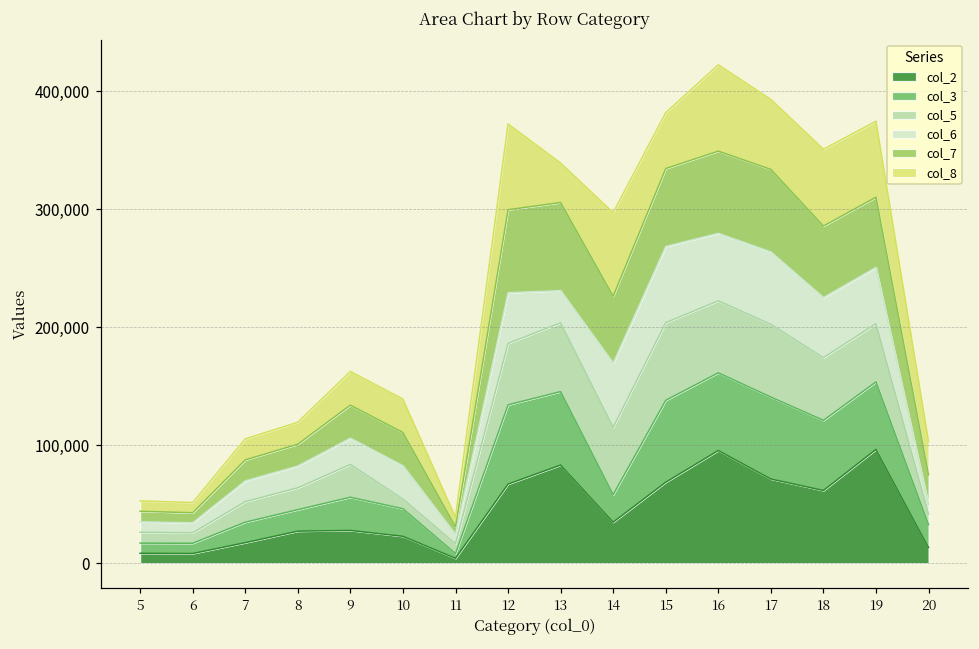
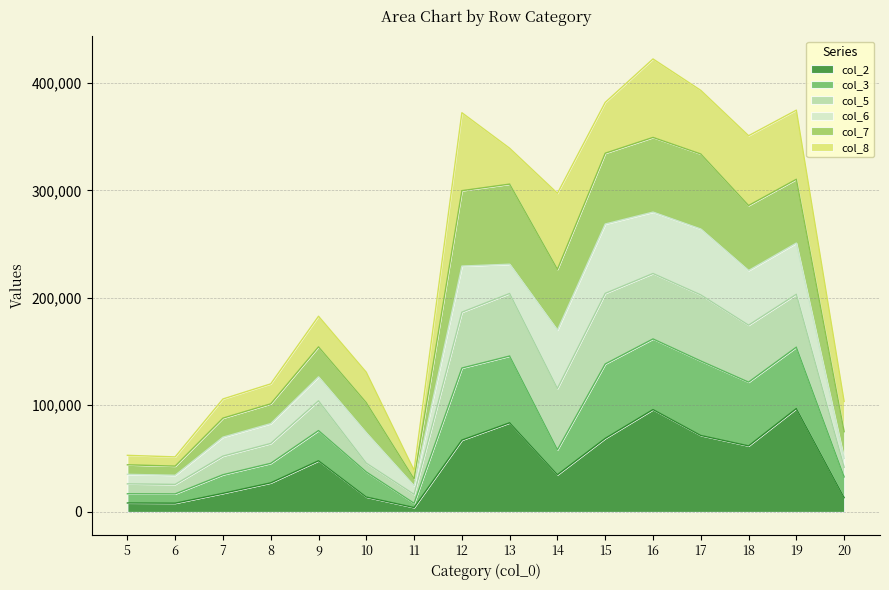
col_2, 9: 28,000 -> 48,000
col_2, 10: 23,000 -> 14,000
